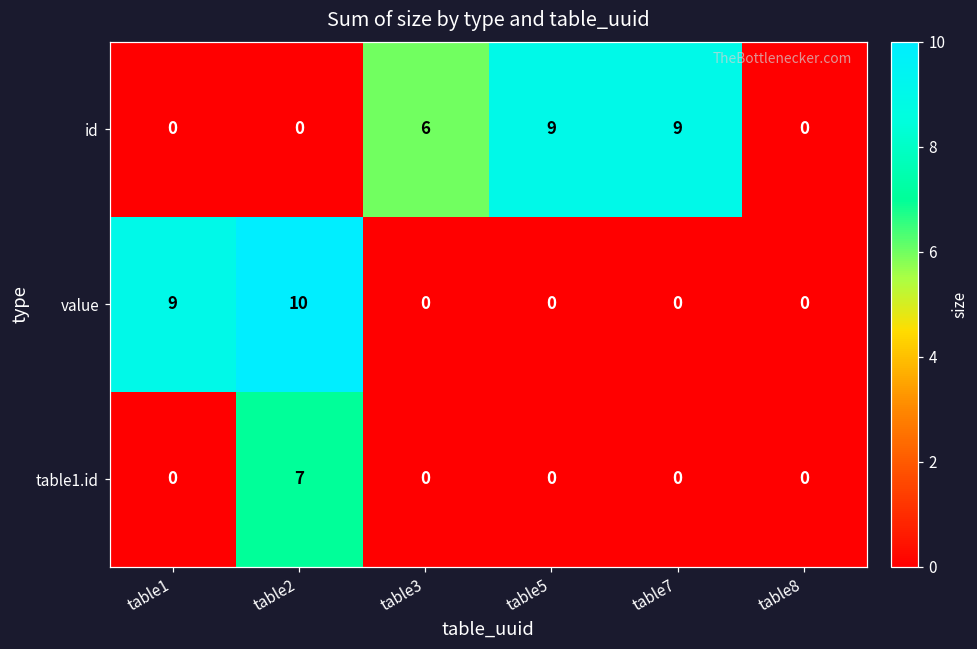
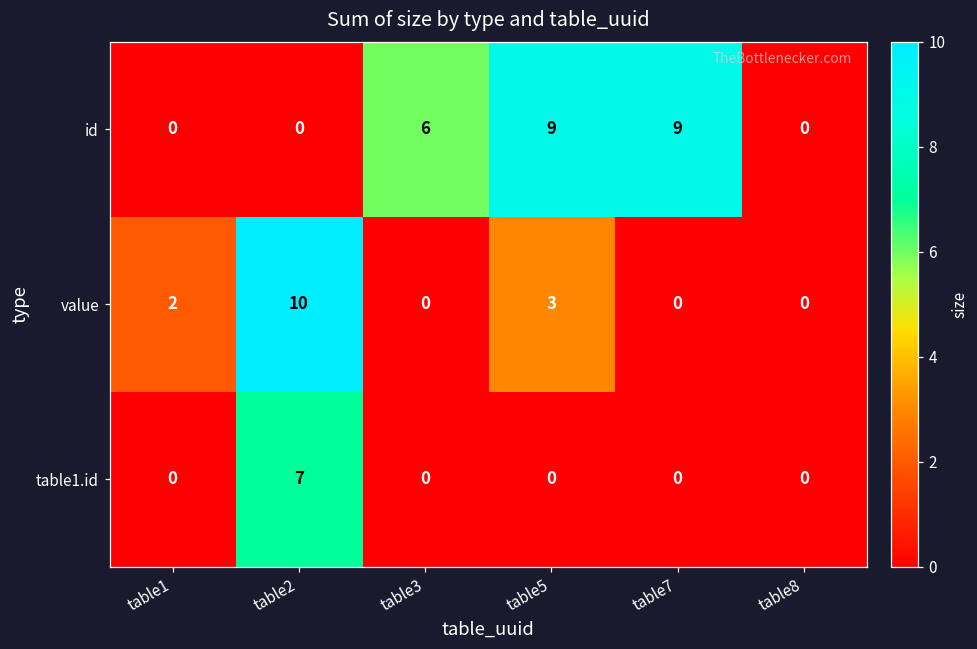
value, table1: 9 -> 2
value, table5: 0 -> 3
